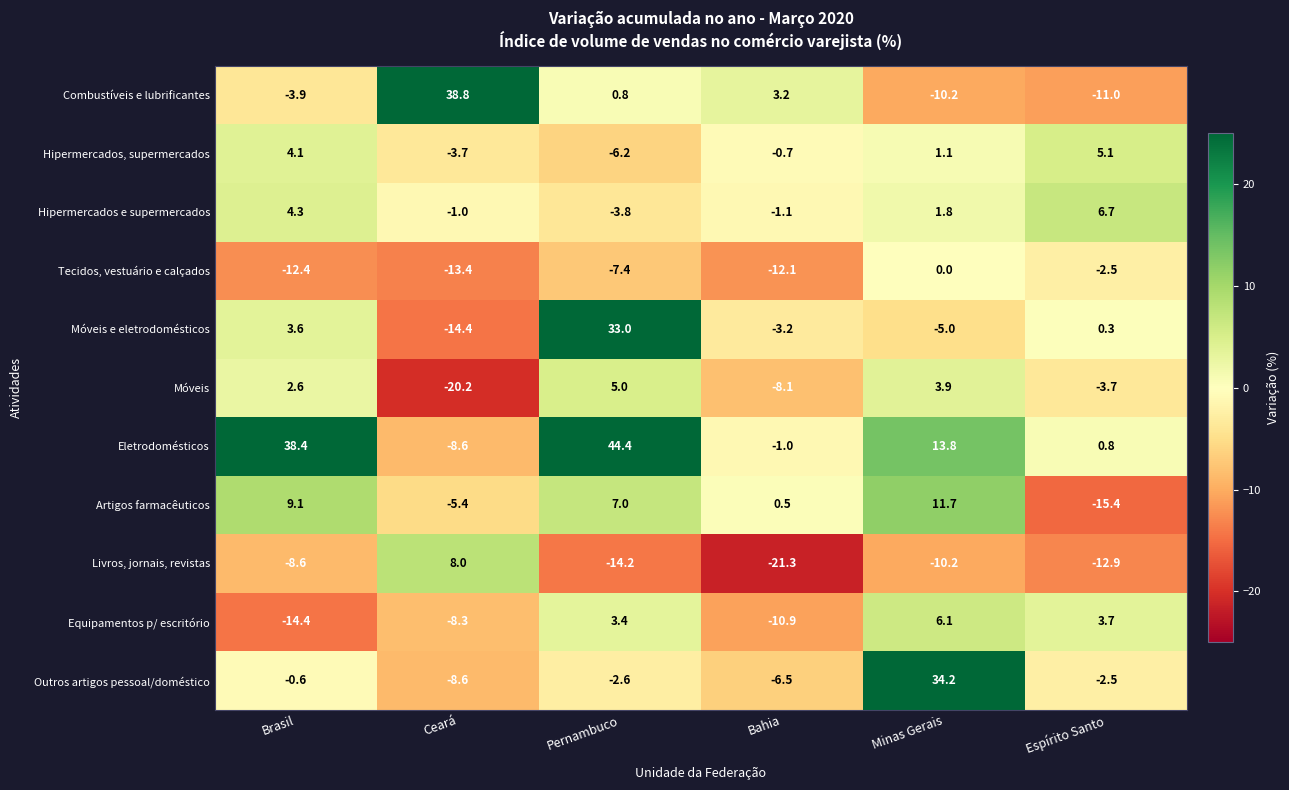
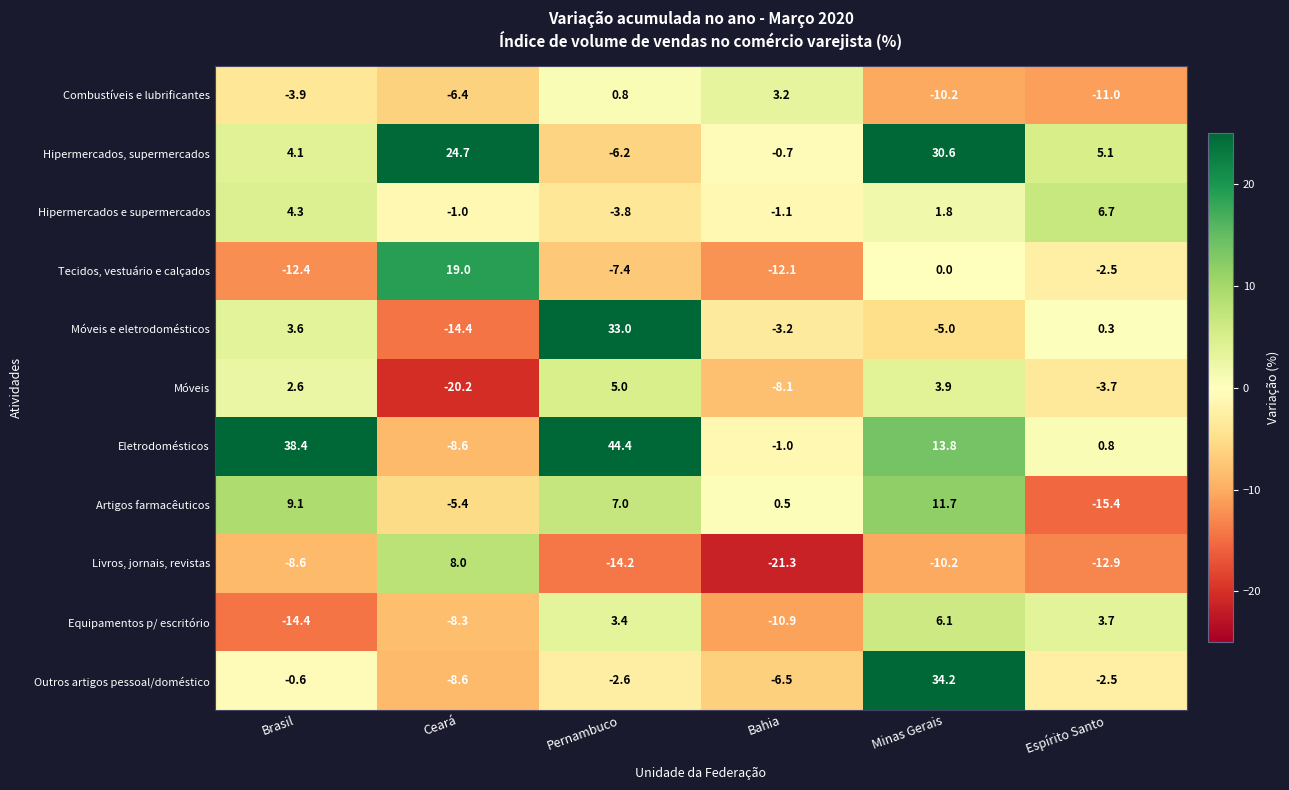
Combustíveis e lubrificantes, Ceará: 38.8 -> -6.4
Hipermercados, supermercados, Ceará: -3.7 -> 24.7
Hipermercados, supermercados, Minas Gerais: 1.1 -> 30.6
Tecidos, vestuário e calçados, Ceará: -13.4 -> 19.0
